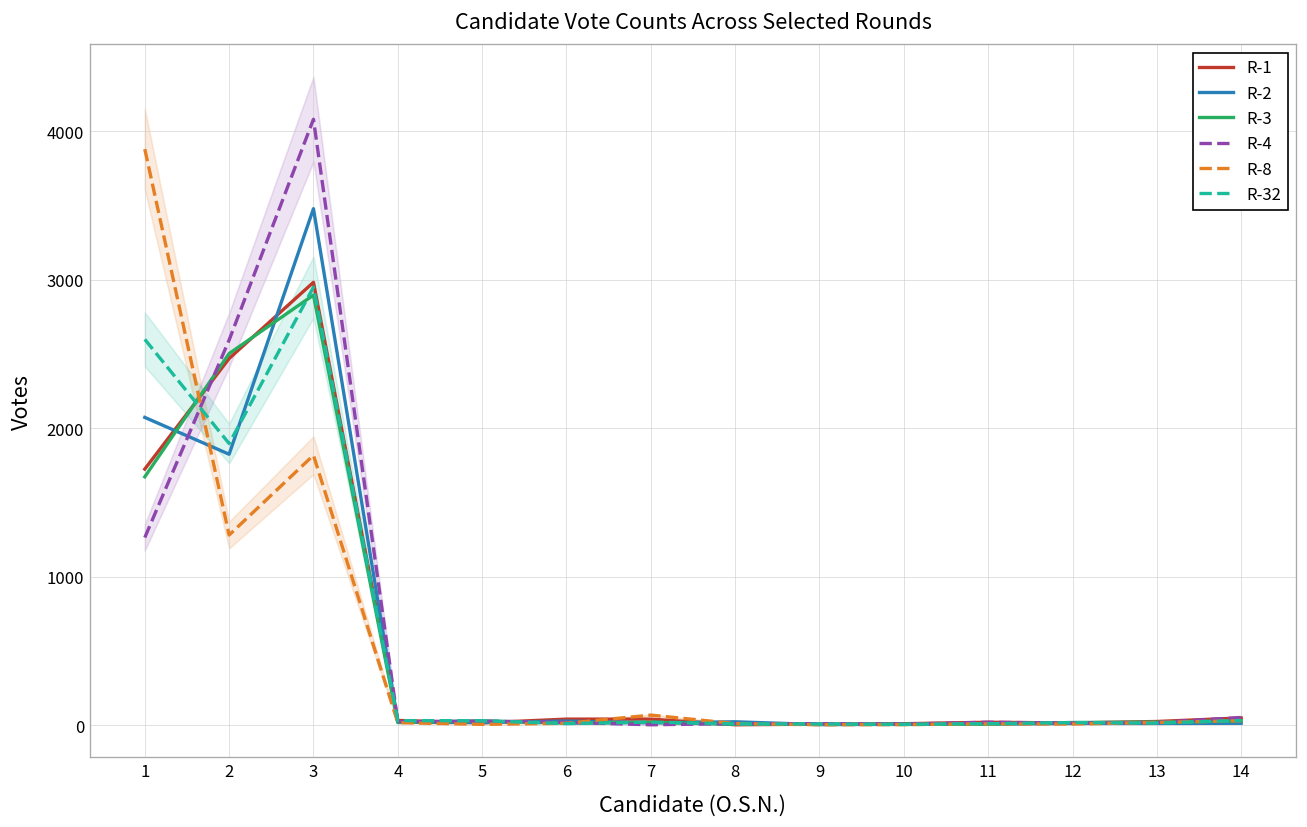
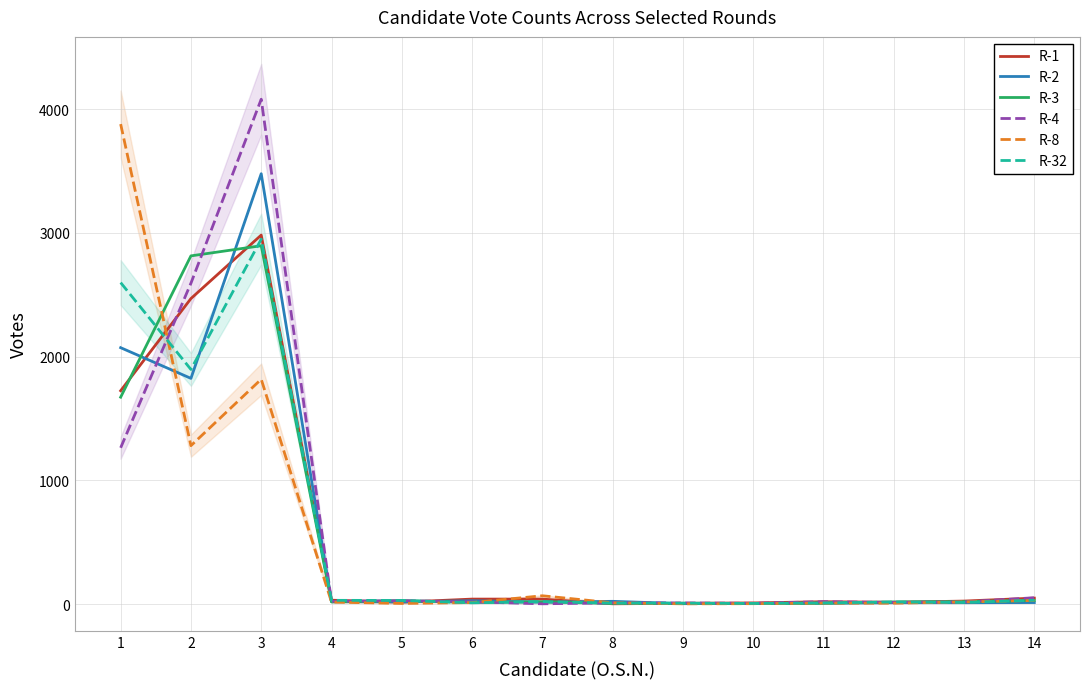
R-3, 2: 2500 -> 2820
